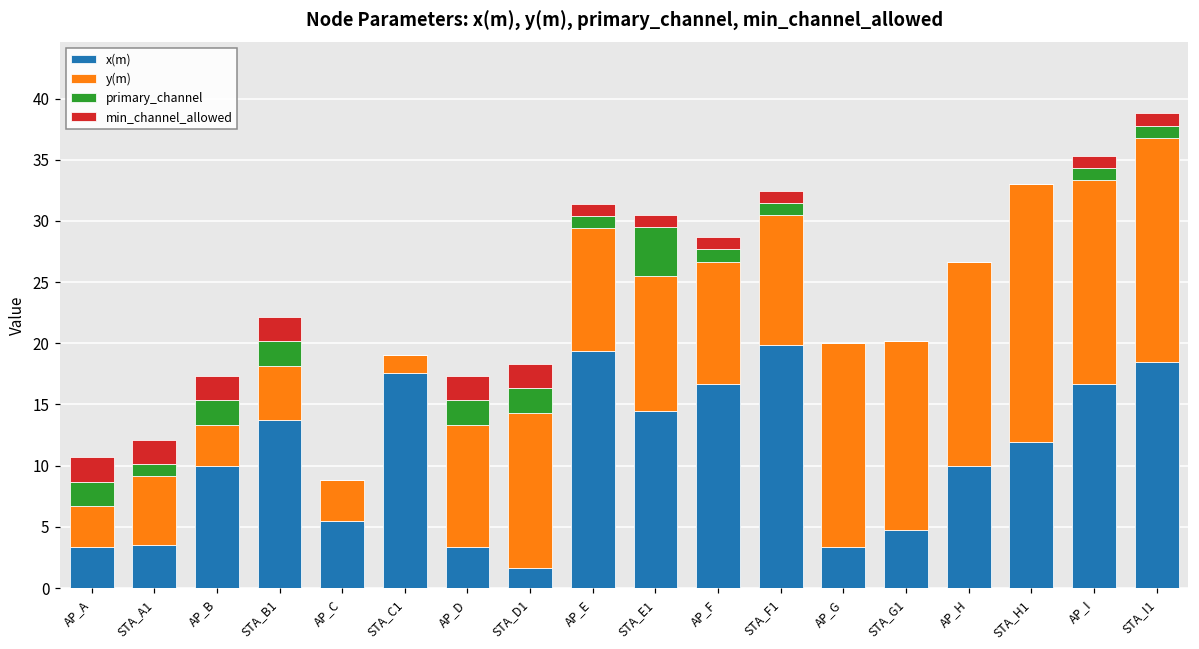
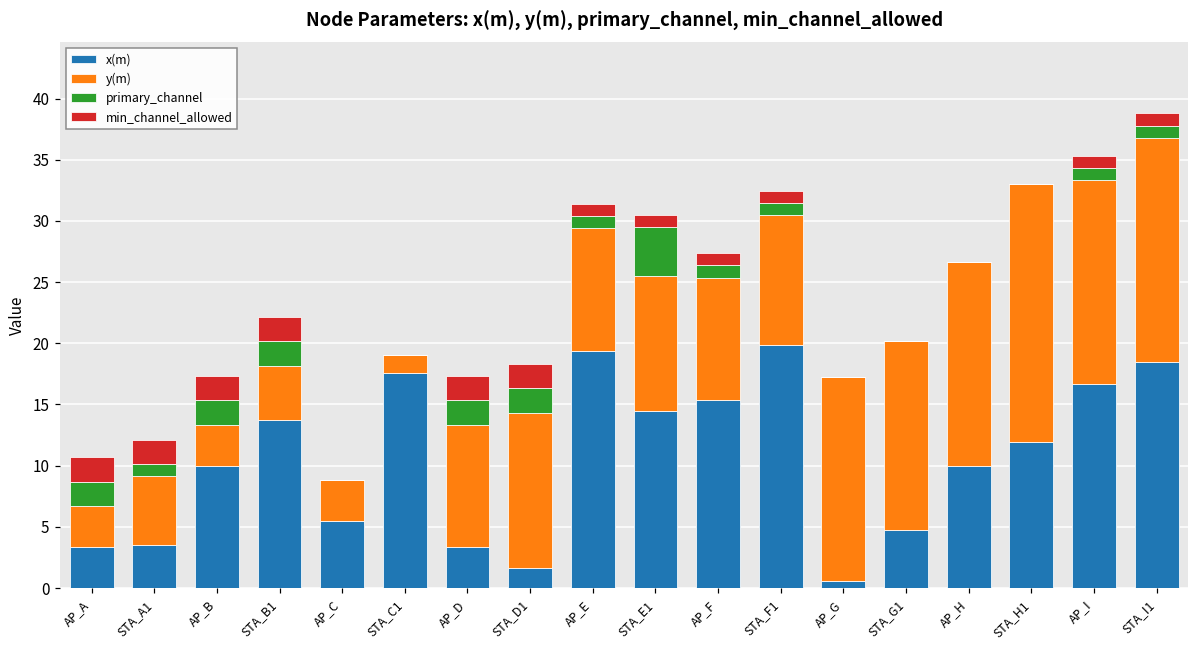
x(m), AP_F: 16.7 -> 15.4
x(m), AP_G: 3.3 -> 0.6
